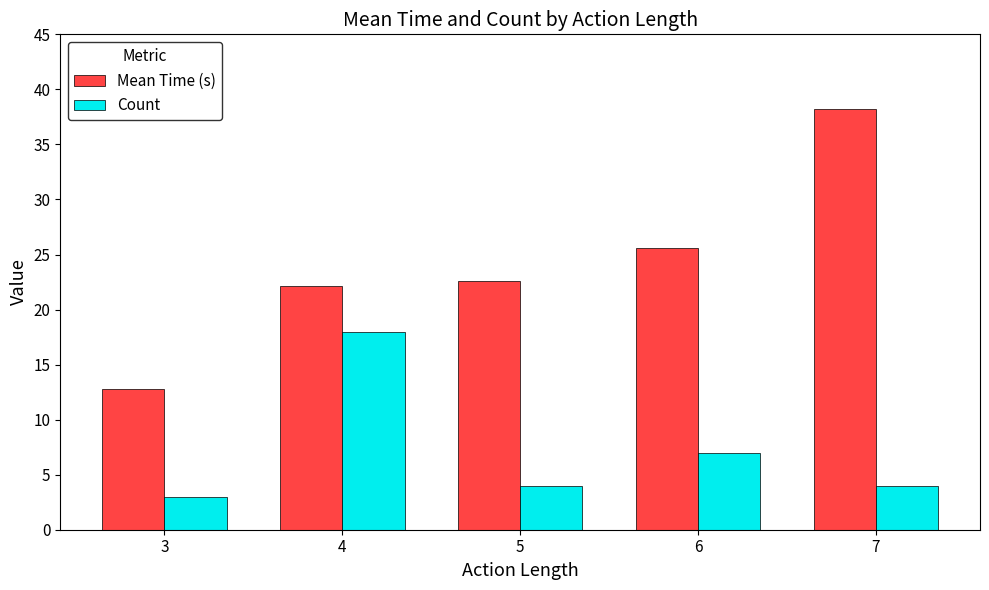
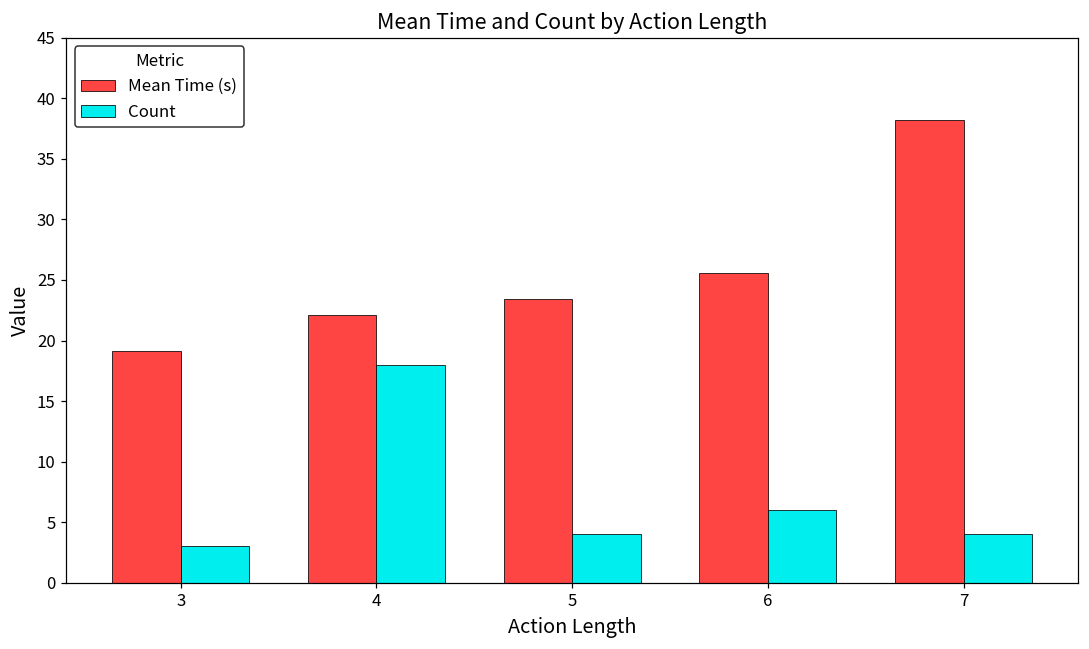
Mean Time (s), 3: 12.8 -> 19.1
Mean Time (s), 5: 22.6 -> 23.5
Count, 6: 7 -> 6
